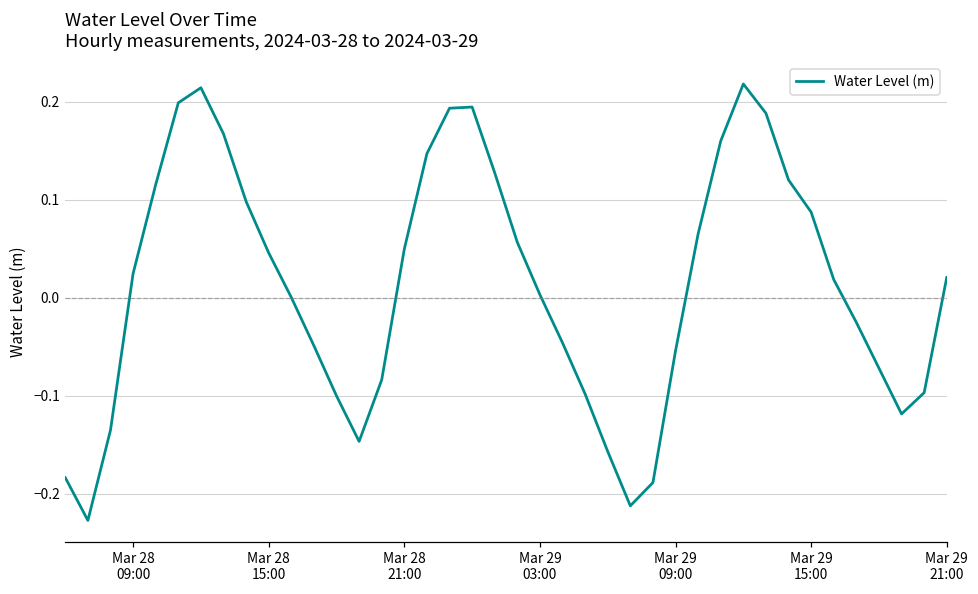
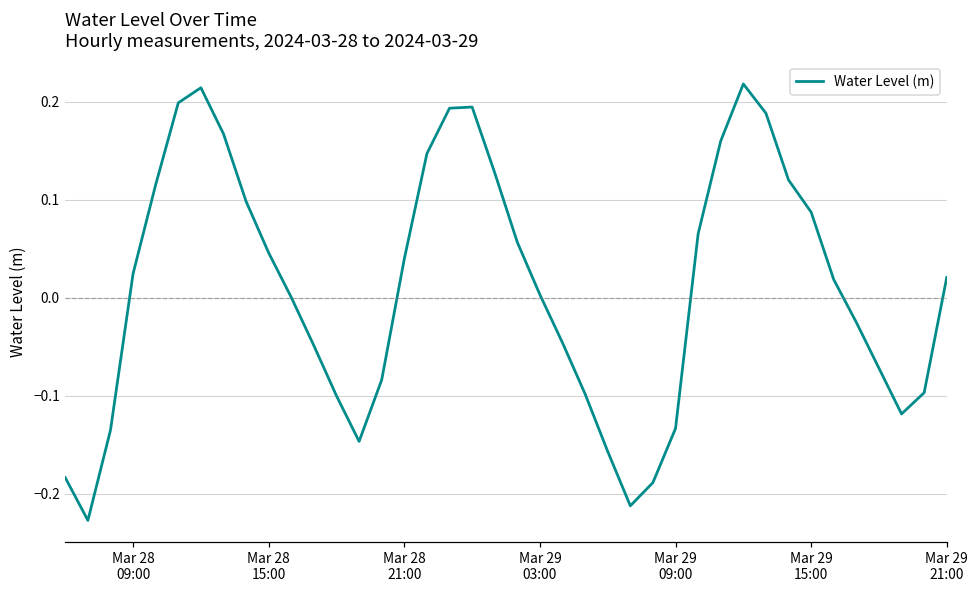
Mar 28 21:00: 0.05 -> 0.04
Mar 29 09:00: -0.05 -> -0.13
